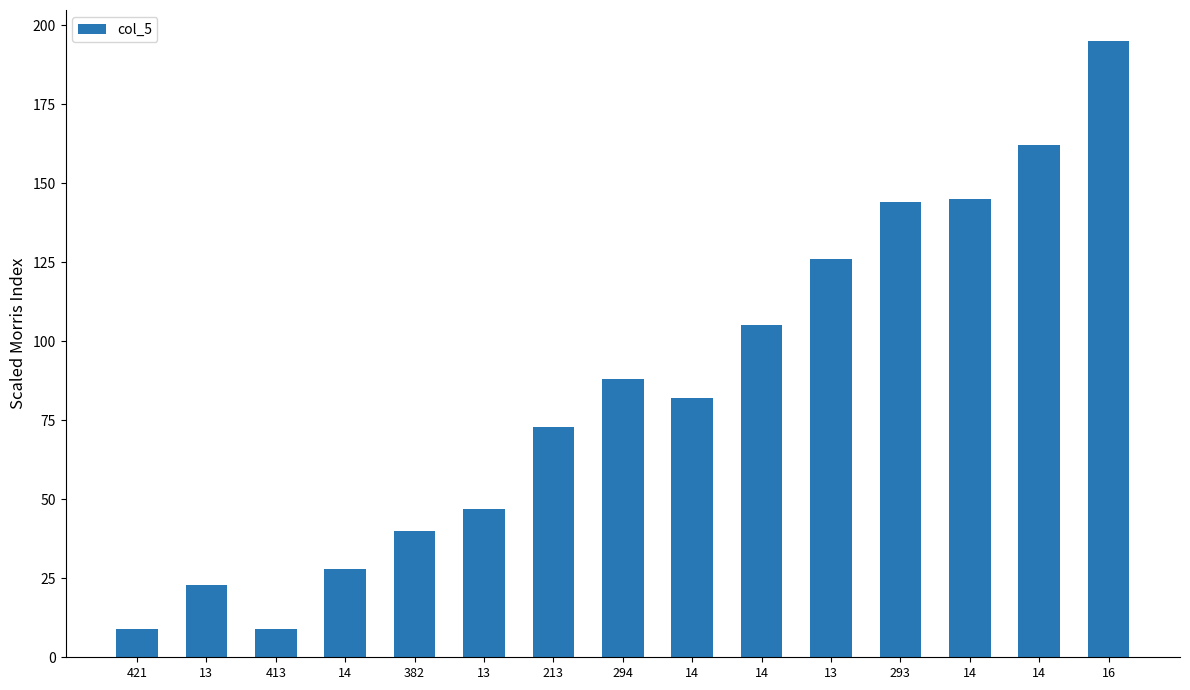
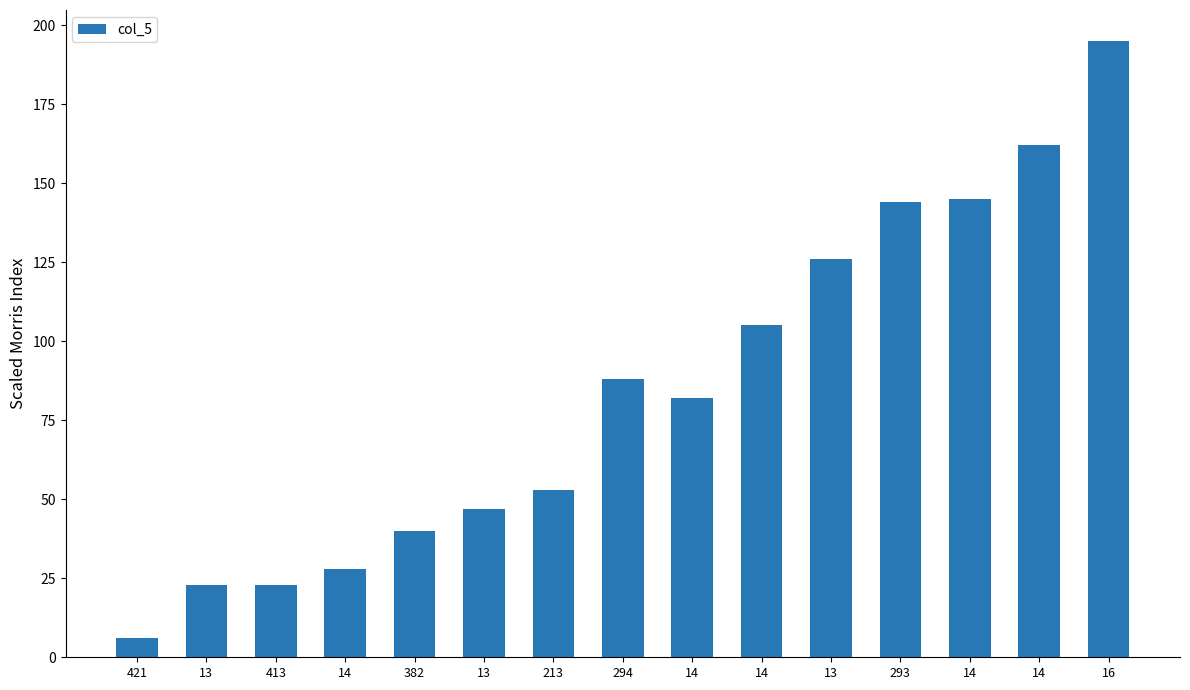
421: 9 -> 6
413: 9 -> 23
213: 73 -> 53
